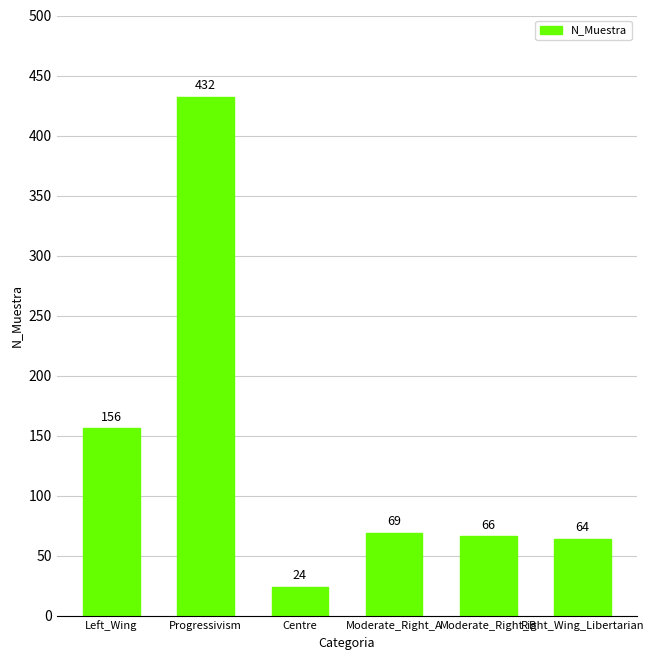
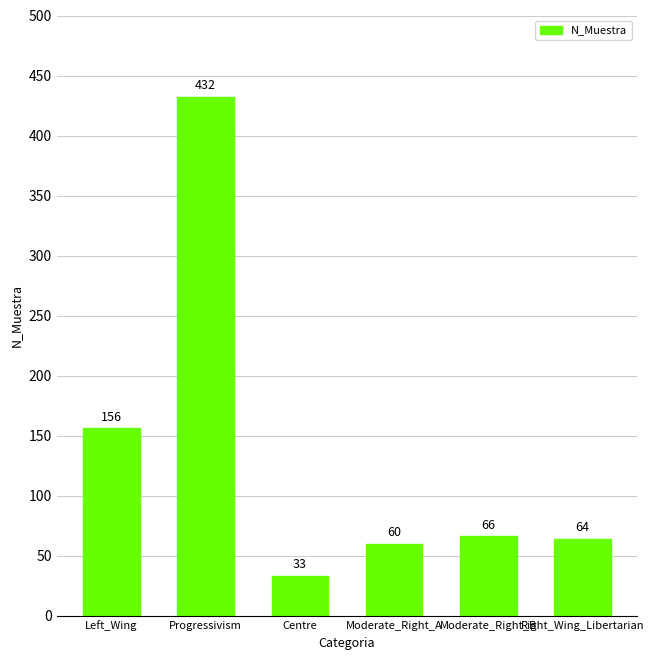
Centre: 24 -> 33
Moderate_Right_A: 69 -> 60
